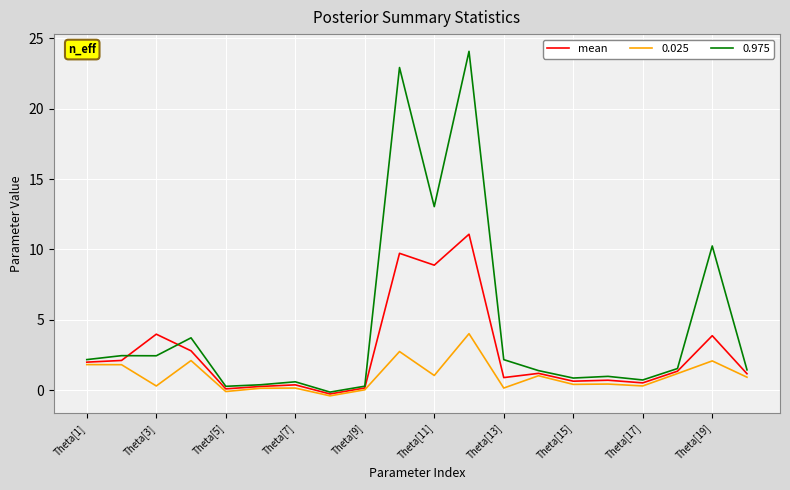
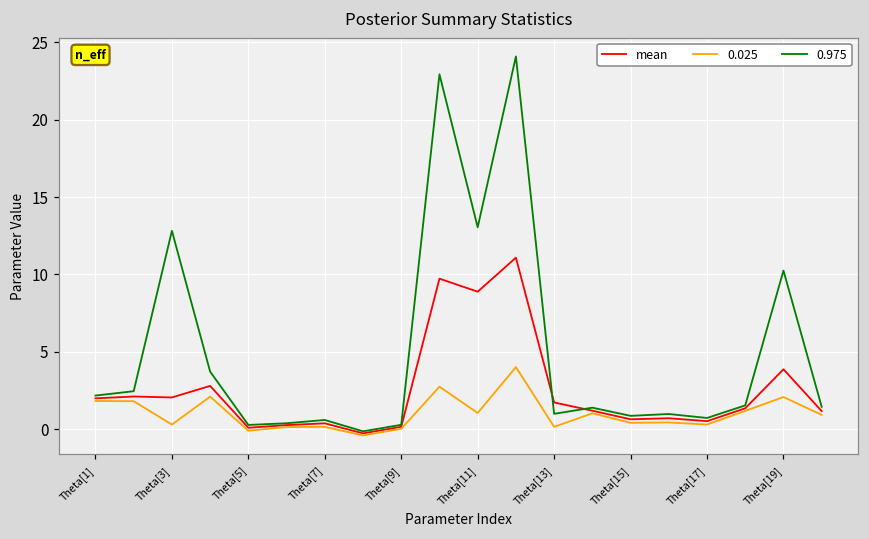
mean, Theta[3]: 4.0 -> 2.0
0.975, Theta[3]: 2.4 -> 12.8
mean, Theta[13]: 0.9 -> 1.7
0.975, Theta[13]: 2.2 -> 1.0
